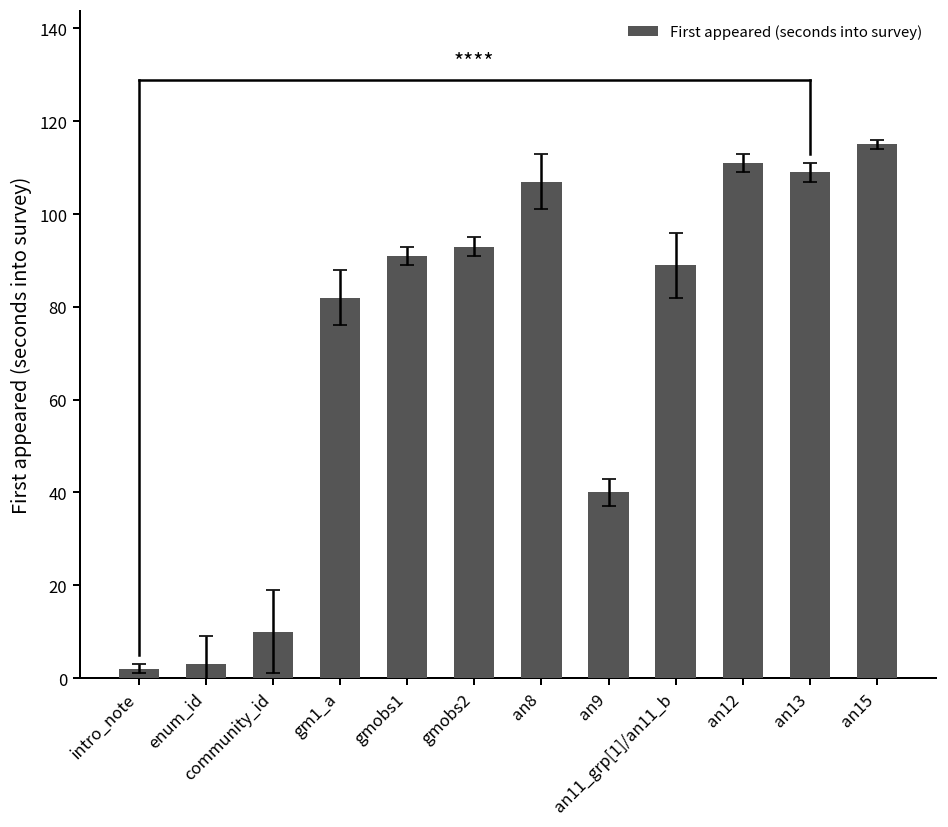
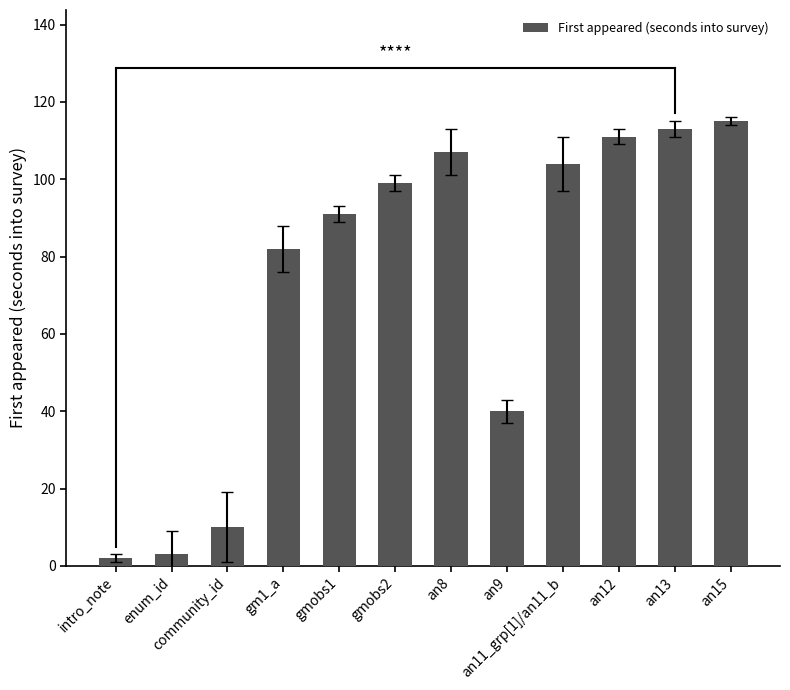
First appeared (seconds into survey), gmobs2: 93 -> 99
First appeared (seconds into survey), an11_grp[1]/an11_b: 89 -> 104
First appeared (seconds into survey), an13: 109 -> 113
